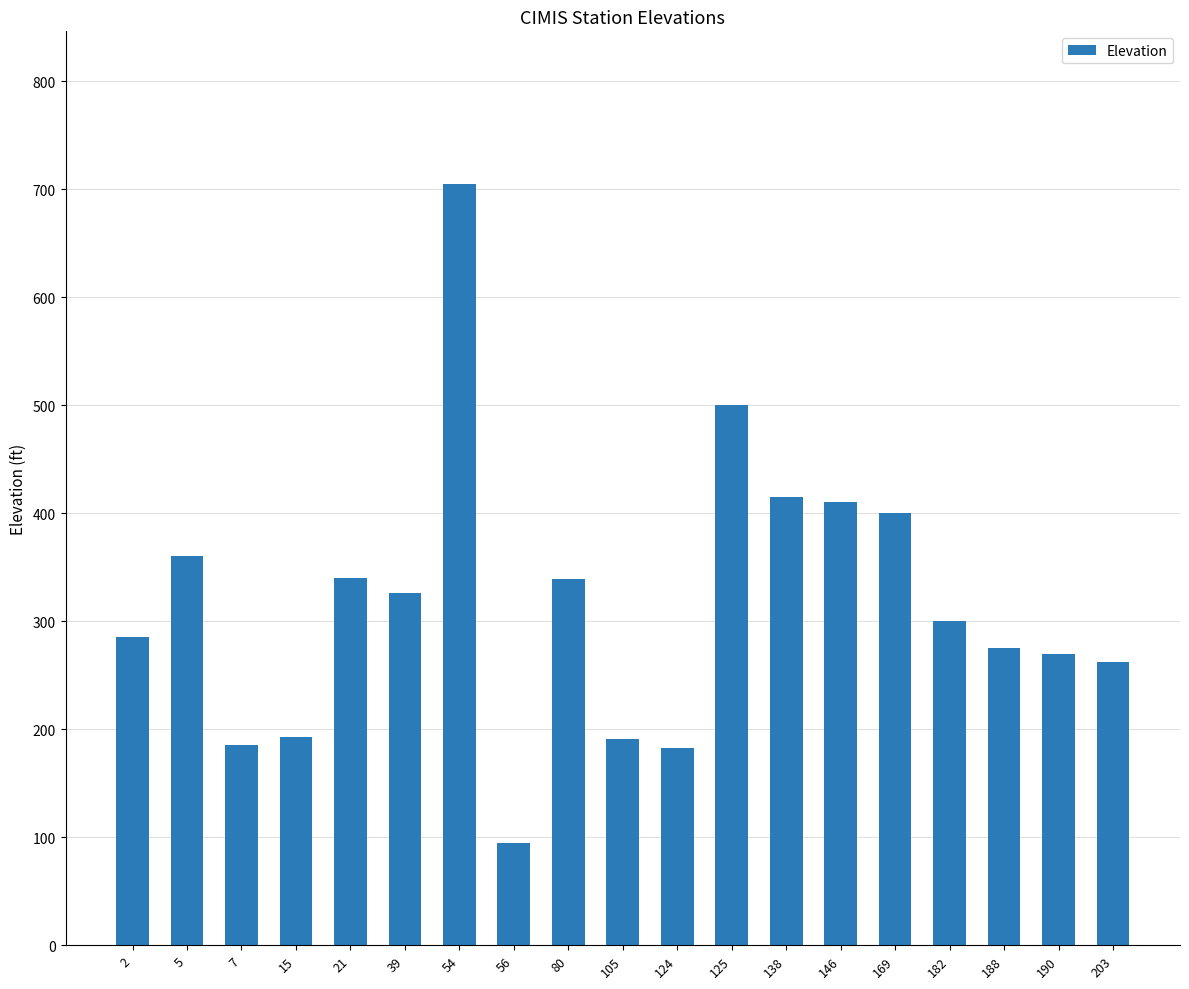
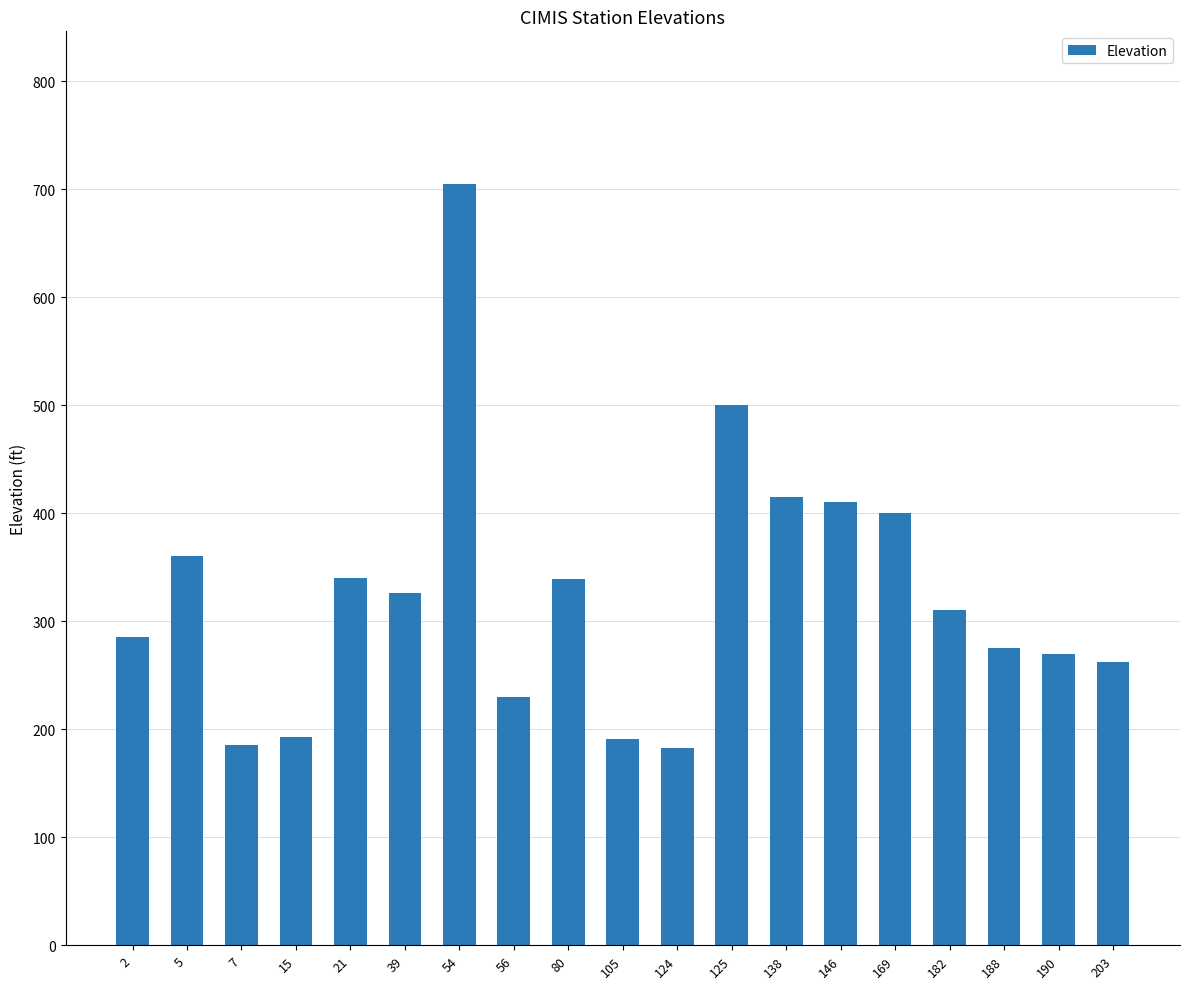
56: 95 -> 230
182: 300 -> 310
